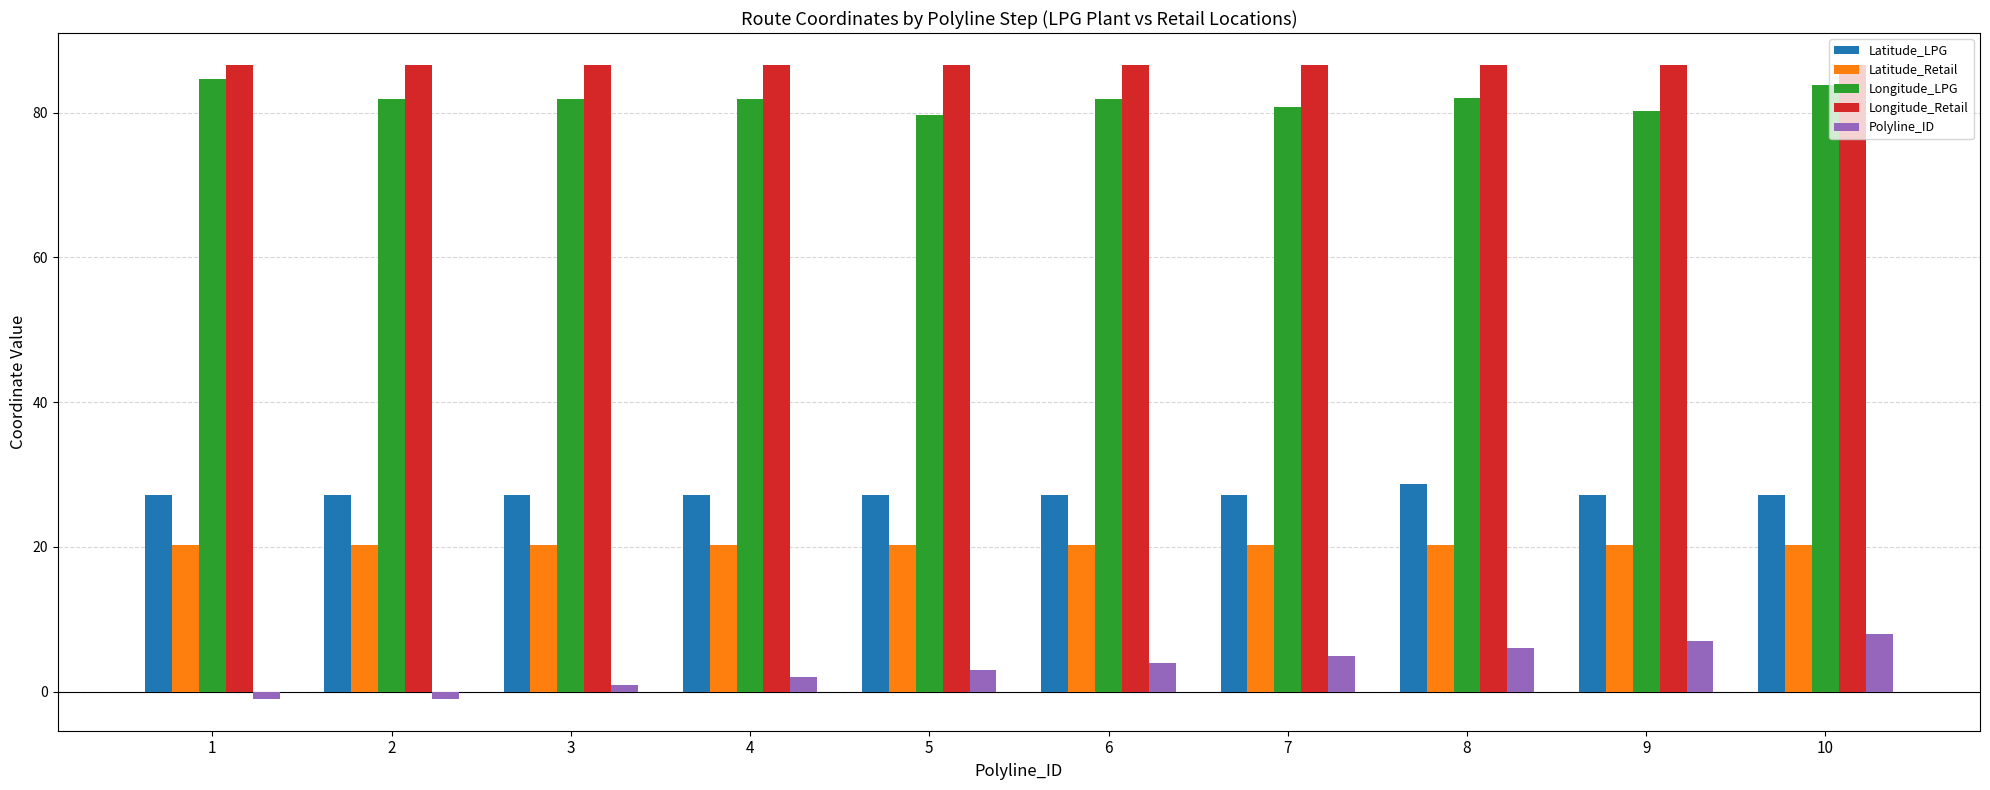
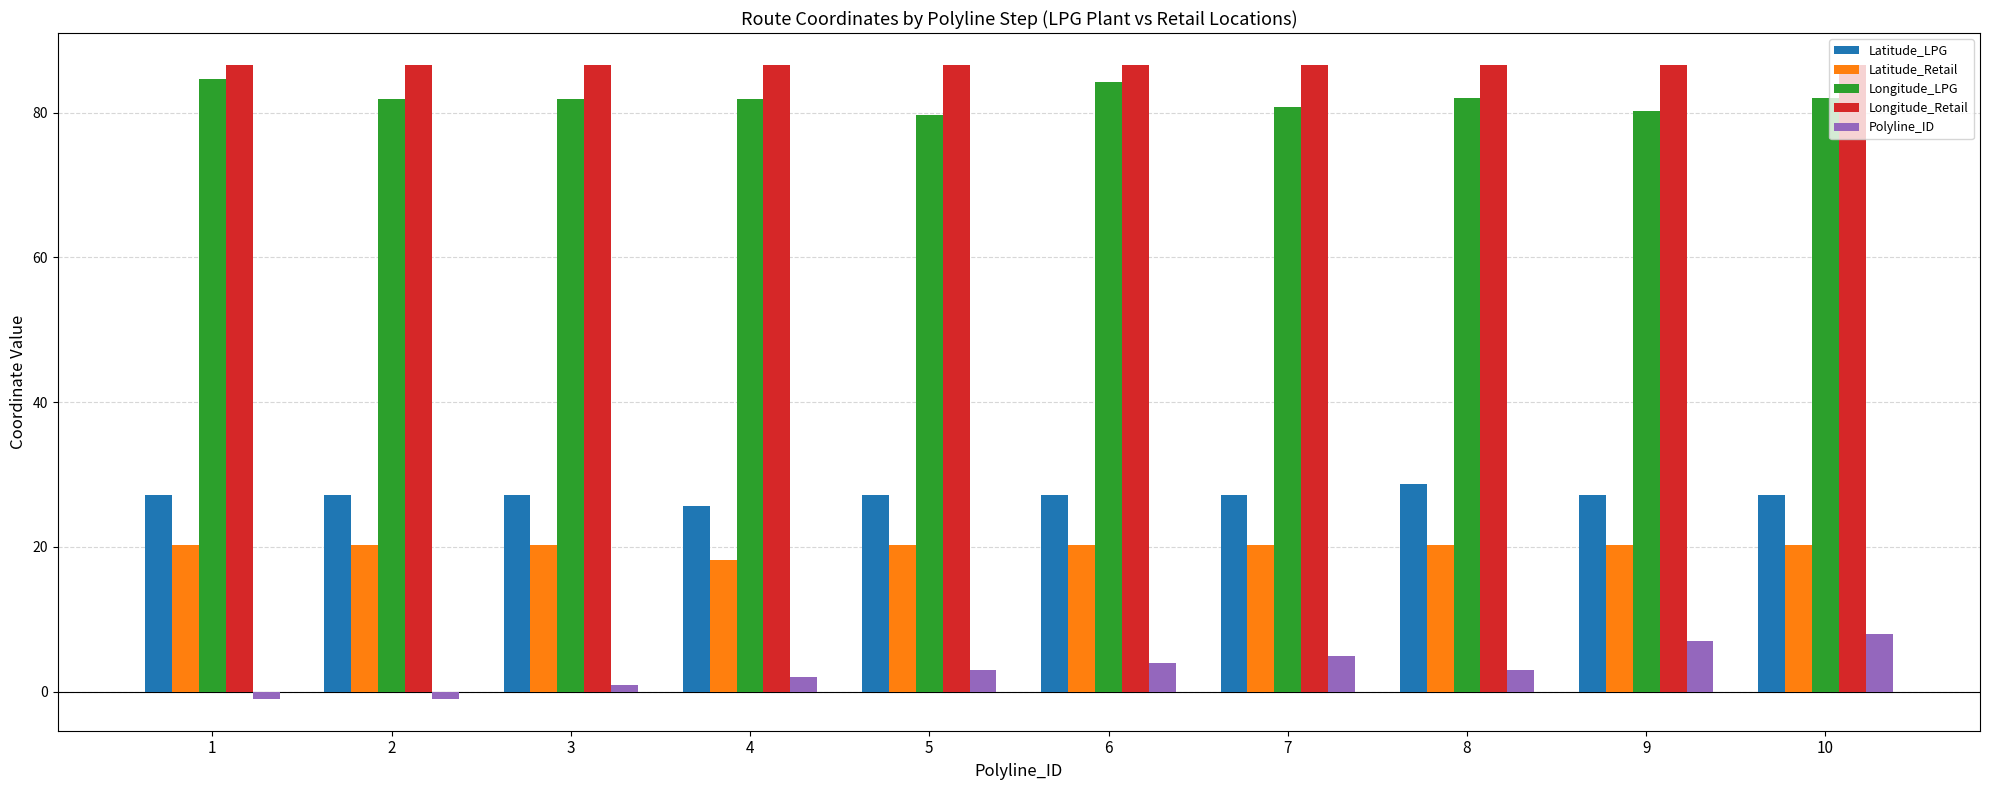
Latitude_LPG, 4: 27 -> 26
Latitude_Retail, 4: 20 -> 18
Longitude_LPG, 6: 82 -> 84
Polyline_ID, 8: 6 -> 3
Longitude_LPG, 10: 84 -> 82
